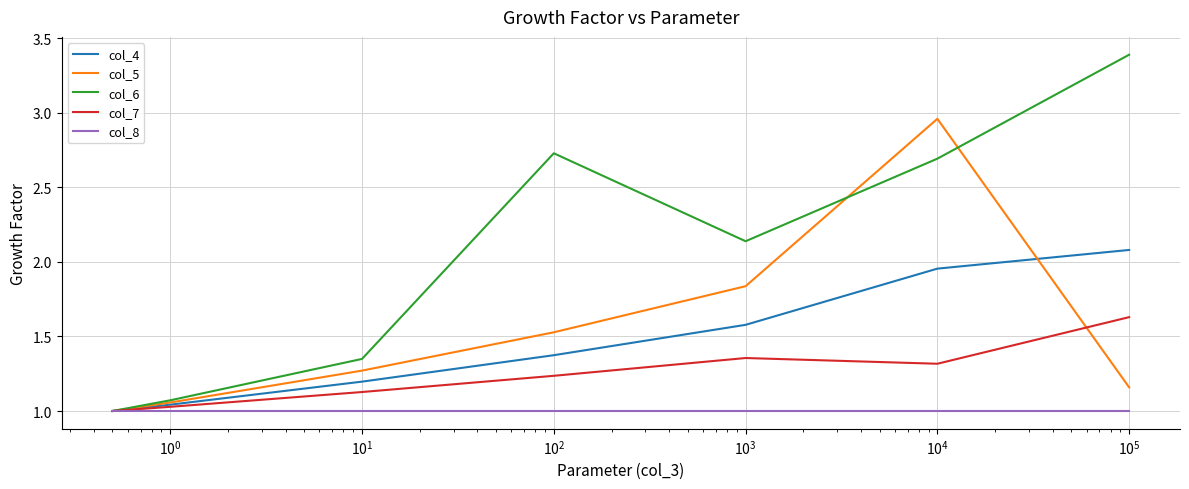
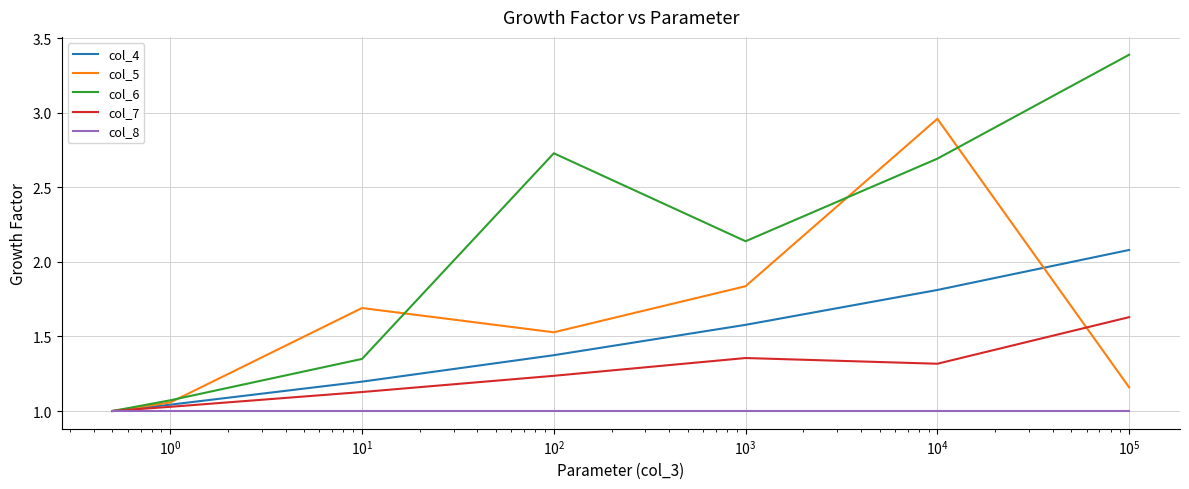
col_5, 10^1: 1.27 -> 1.69
col_4, 10^4: 1.95 -> 1.81
